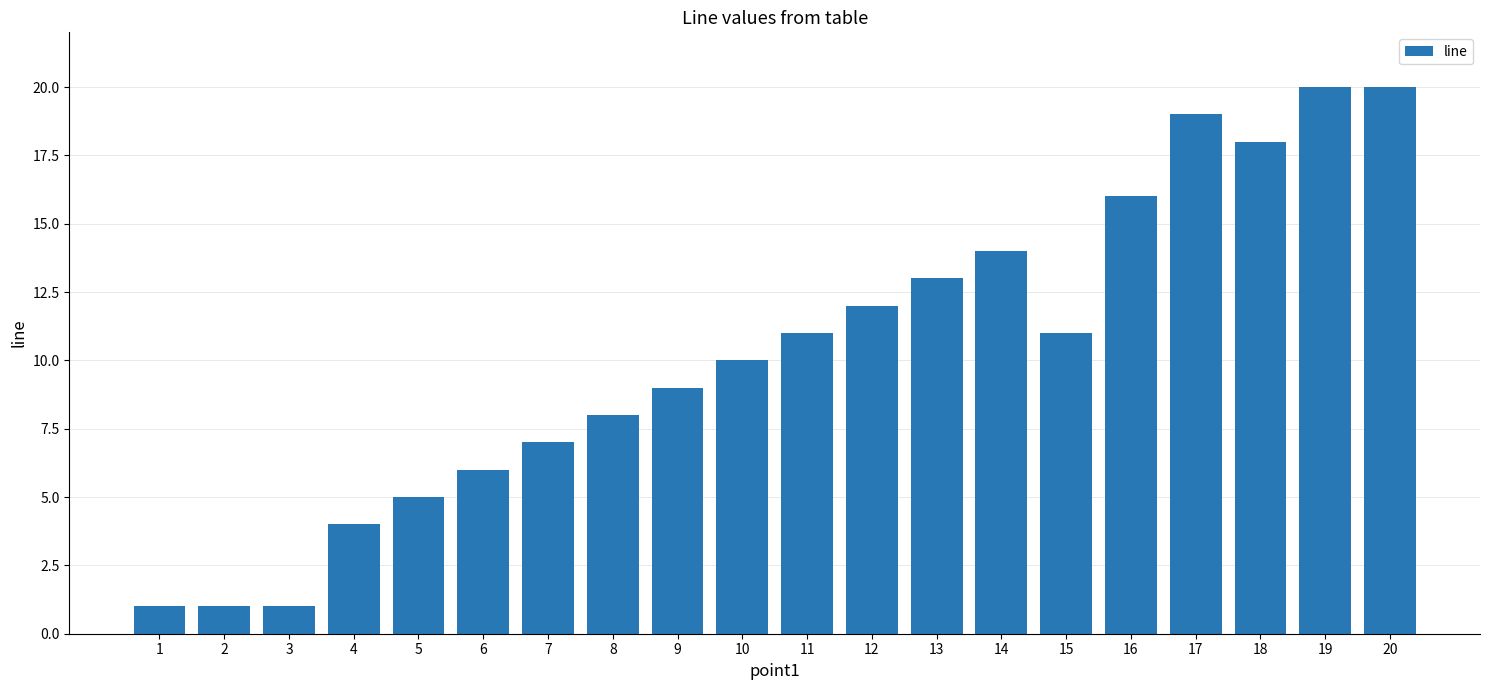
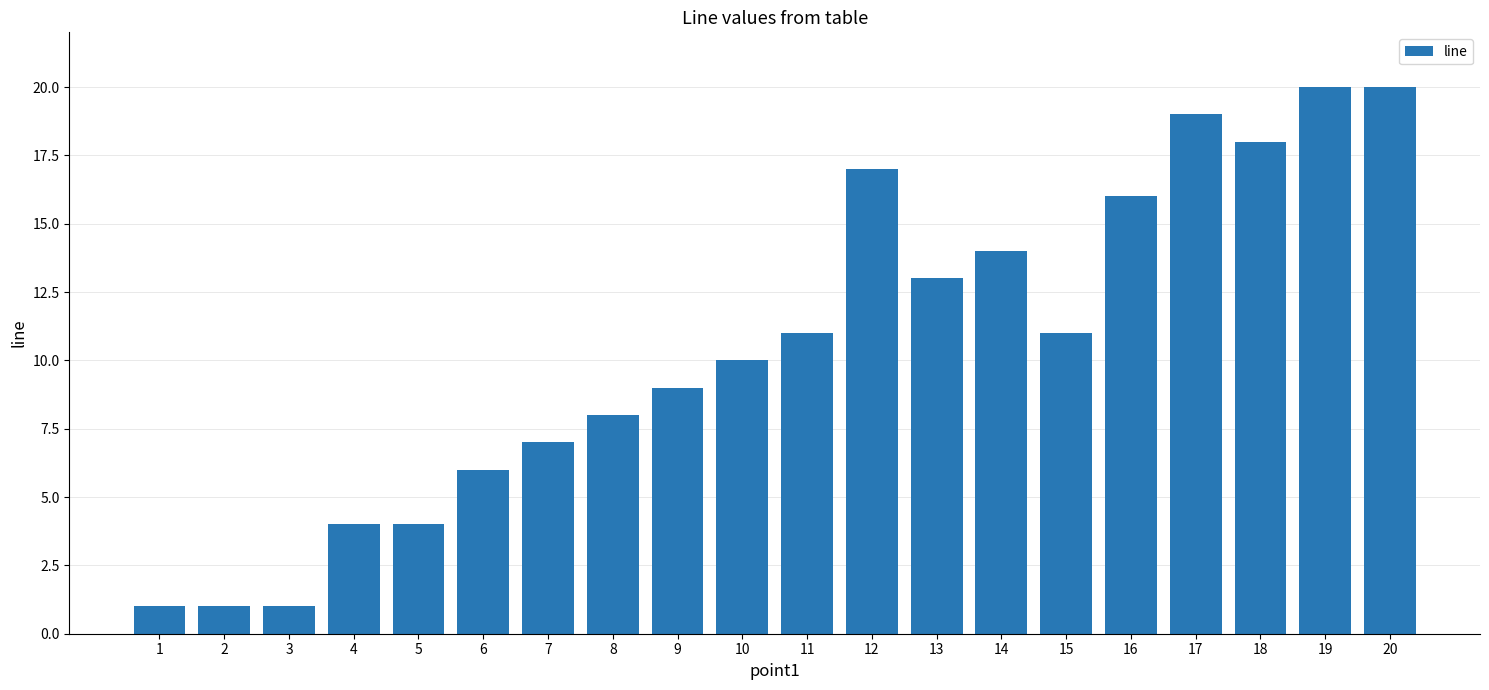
5: 5 -> 4
12: 12 -> 17
